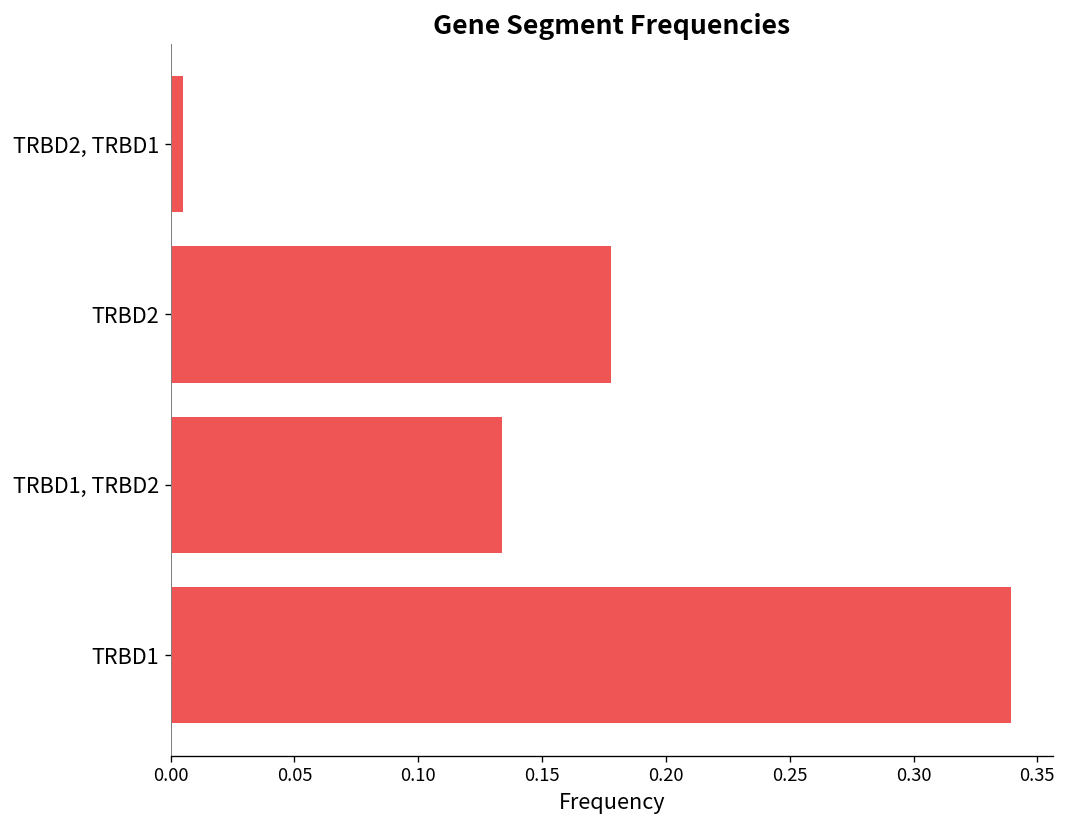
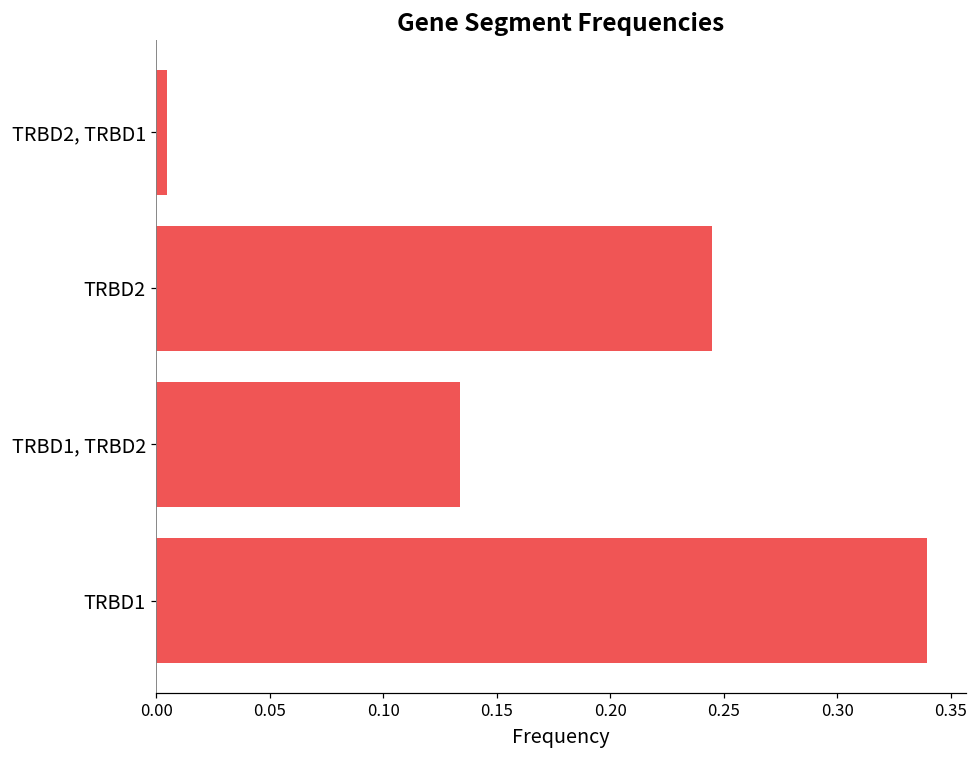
TRBD2: 0.178 -> 0.245
